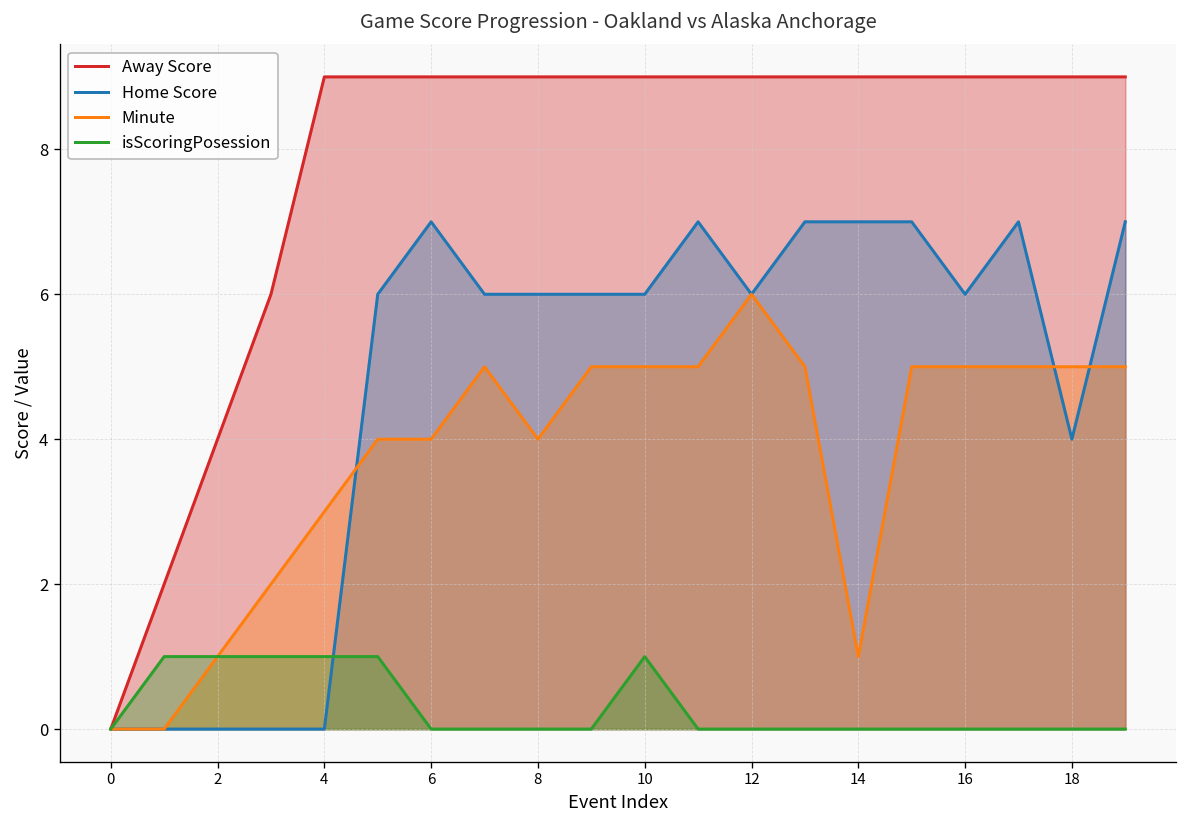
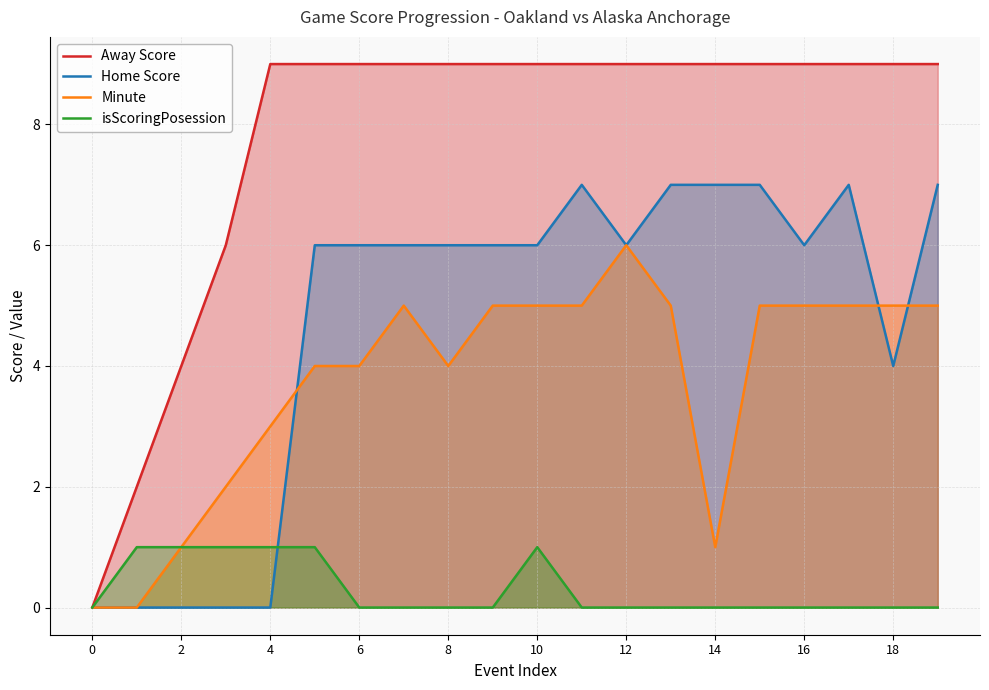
Home Score, 6: 7 -> 6
